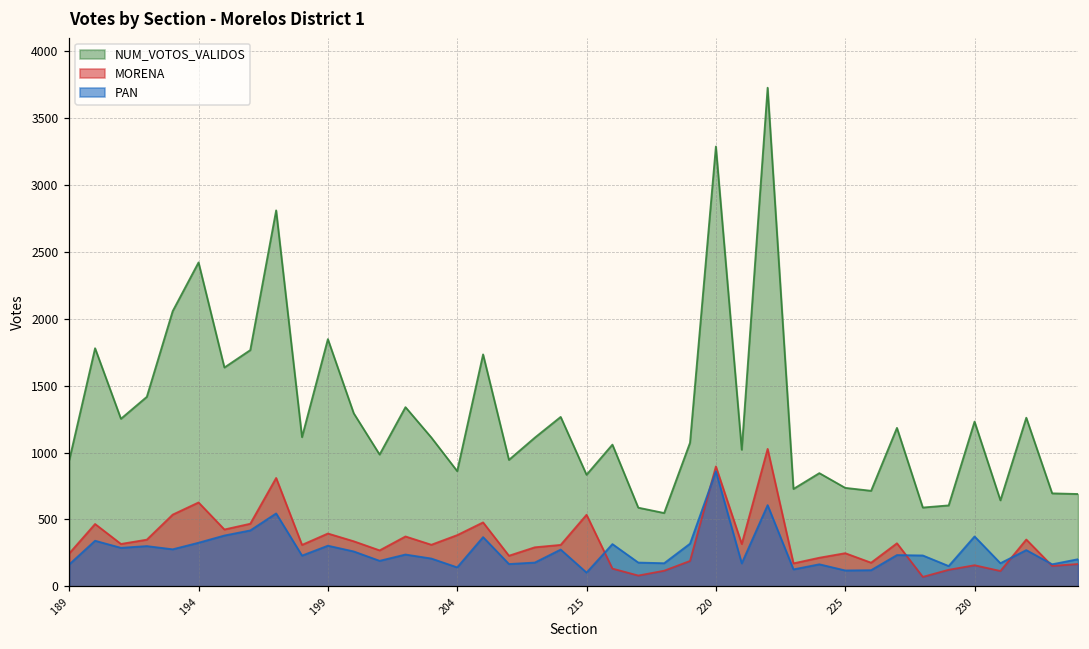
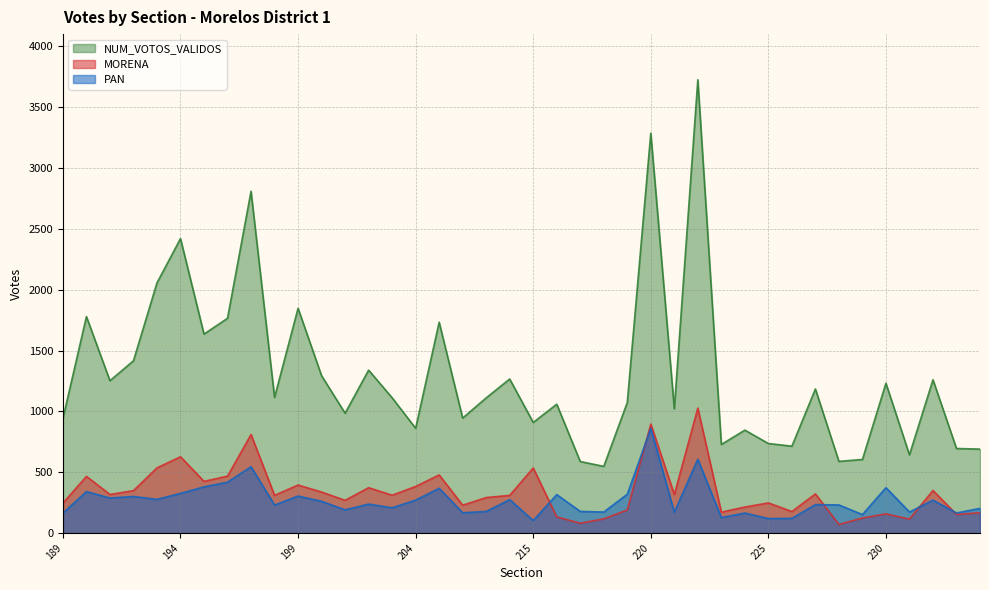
PAN, 204: 140 -> 270
NUM_VOTOS_VALIDOS, 215: 830 -> 910
